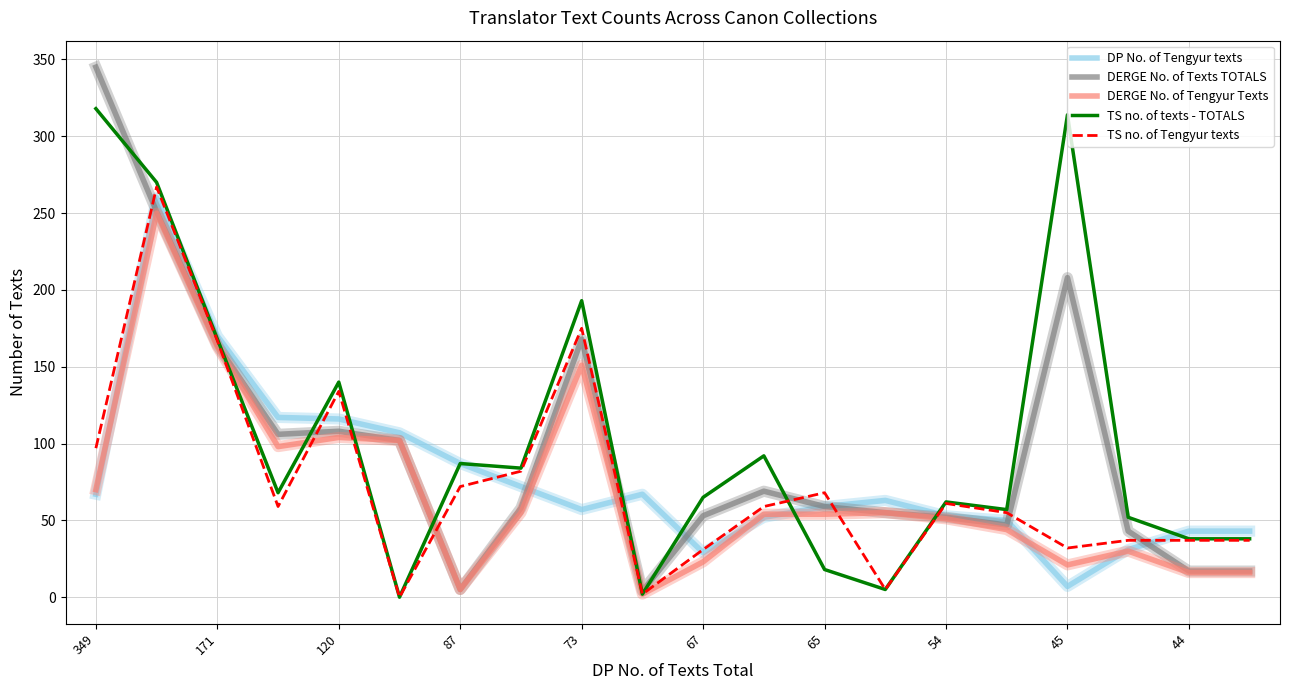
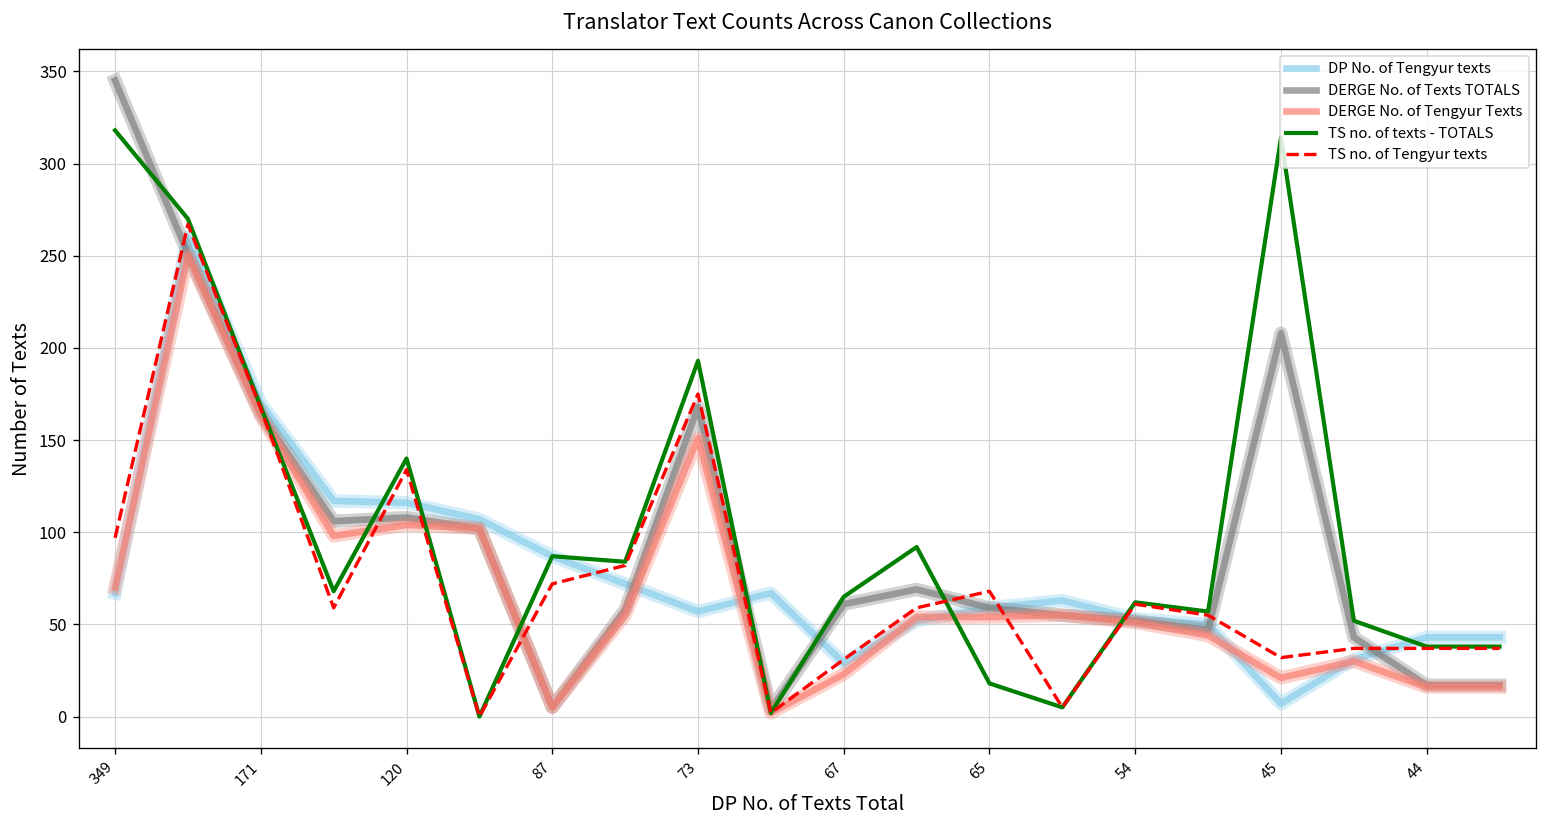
DERGE No. of Texts TOTALS, 67: 53 -> 61
